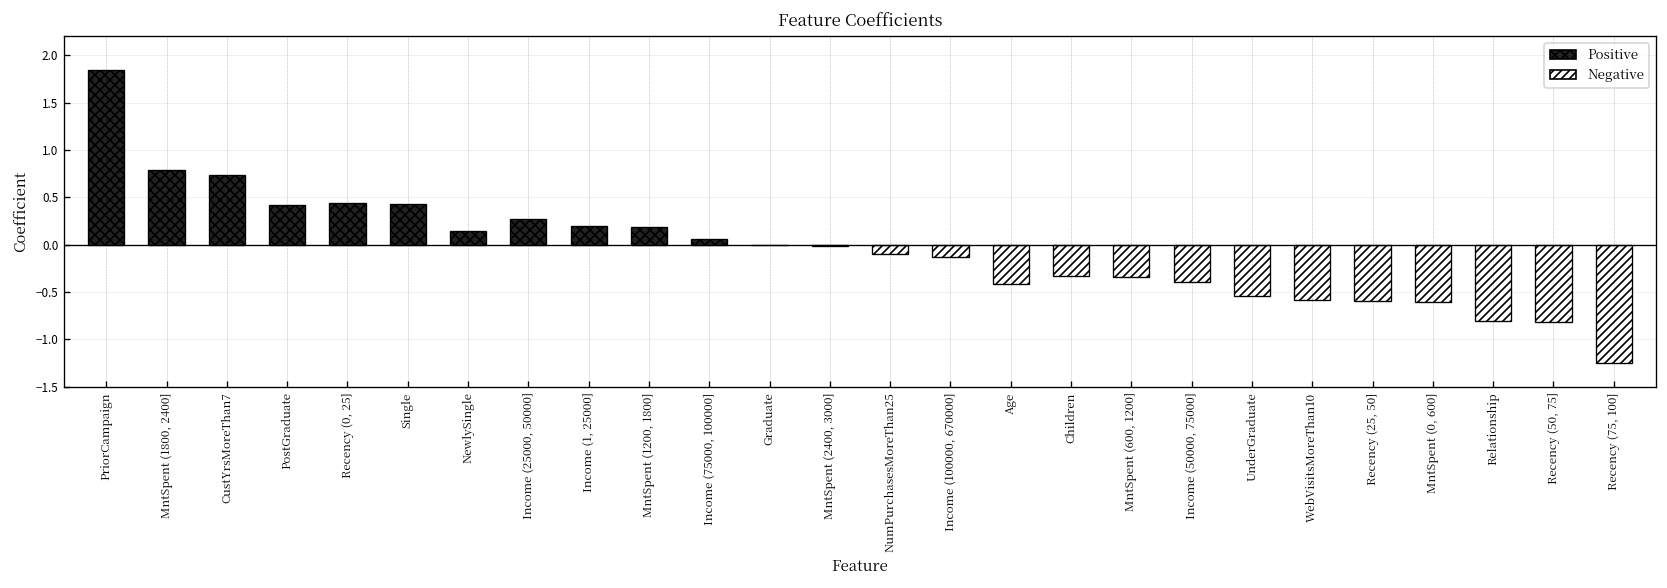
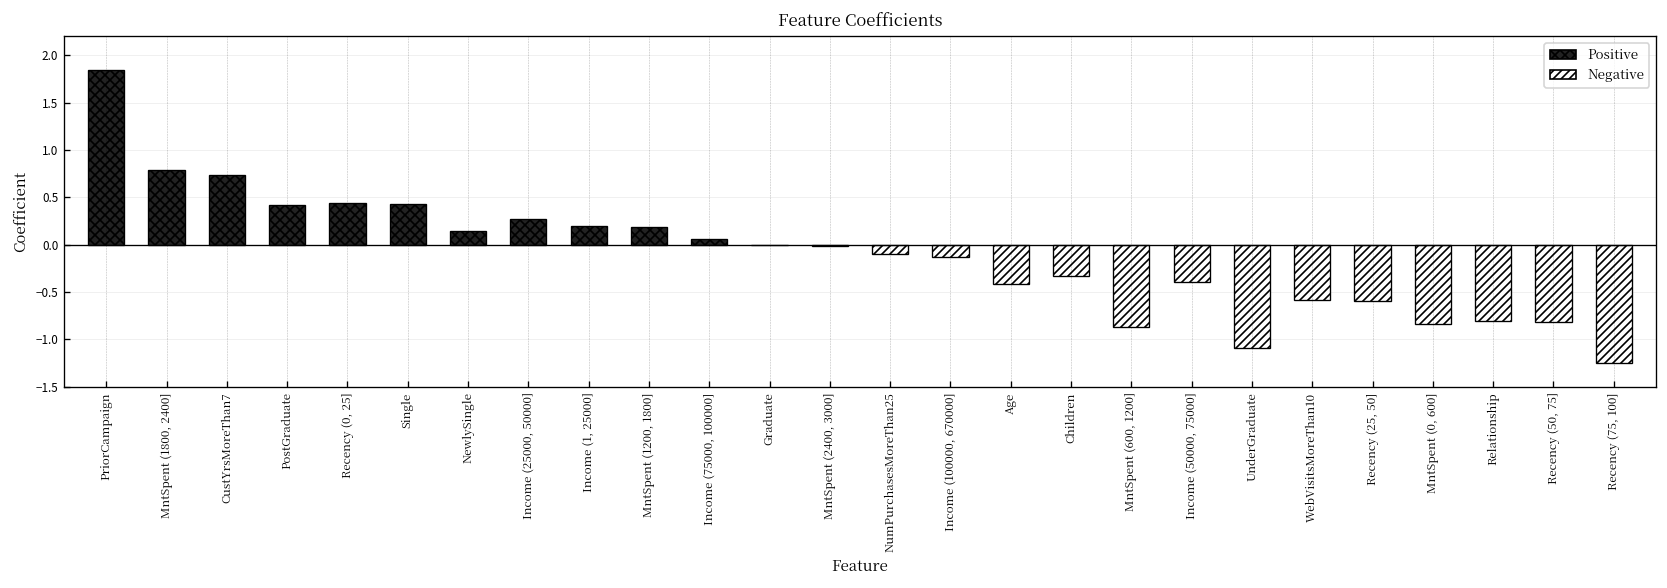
MntSpent (600, 1200]: -0.3 -> -0.9
UnderGraduate: -0.5 -> -1.1
MntSpent (0, 600]: -0.6 -> -0.8
